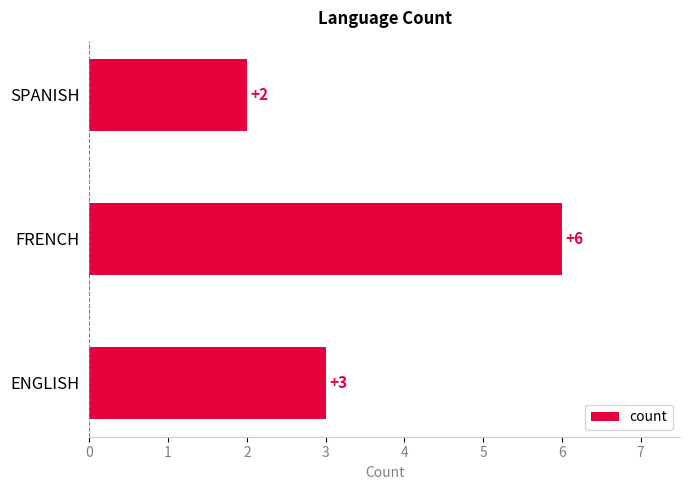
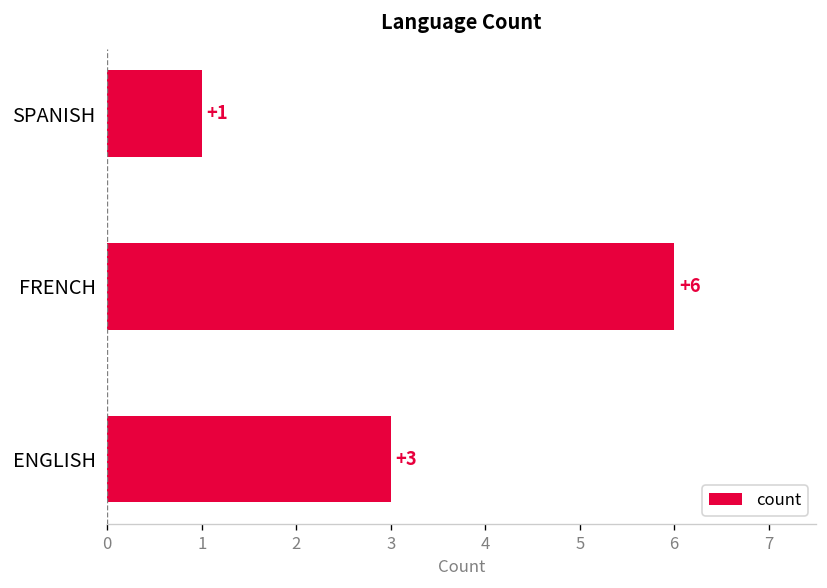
SPANISH: +2 -> +1
